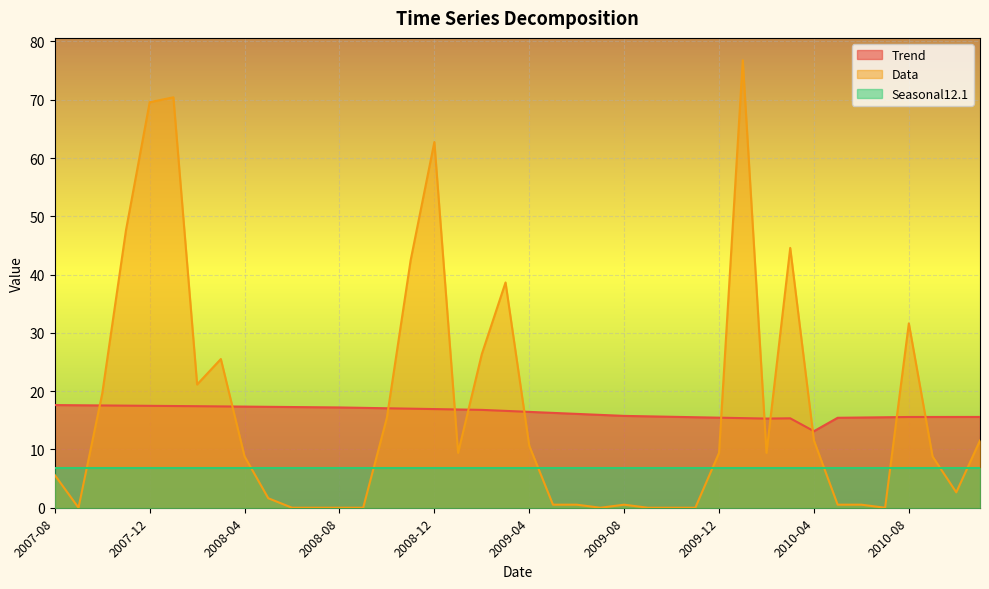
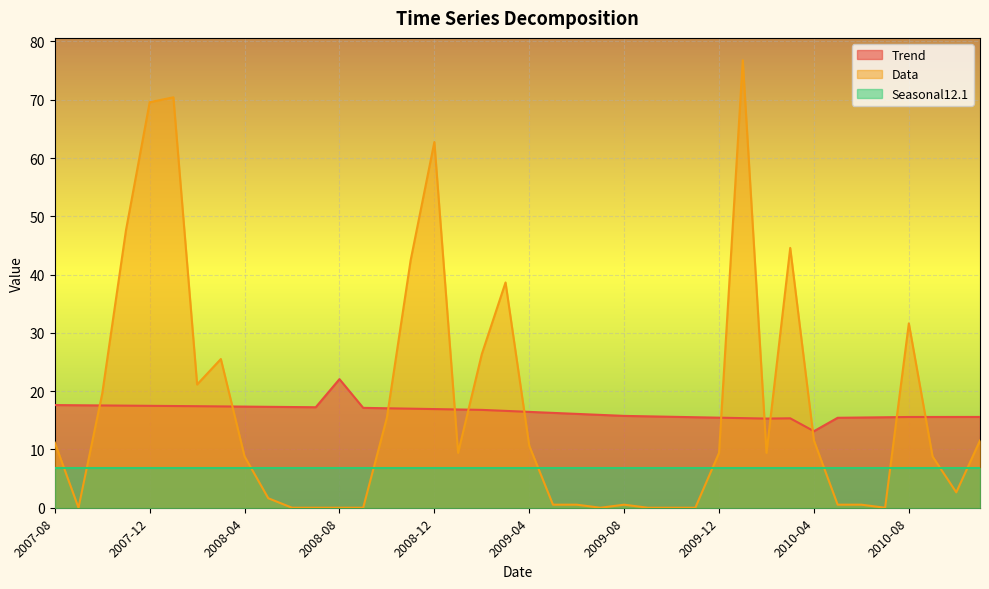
Data, 2007-08: 6 -> 11
Trend, 2008-08: 17 -> 22
